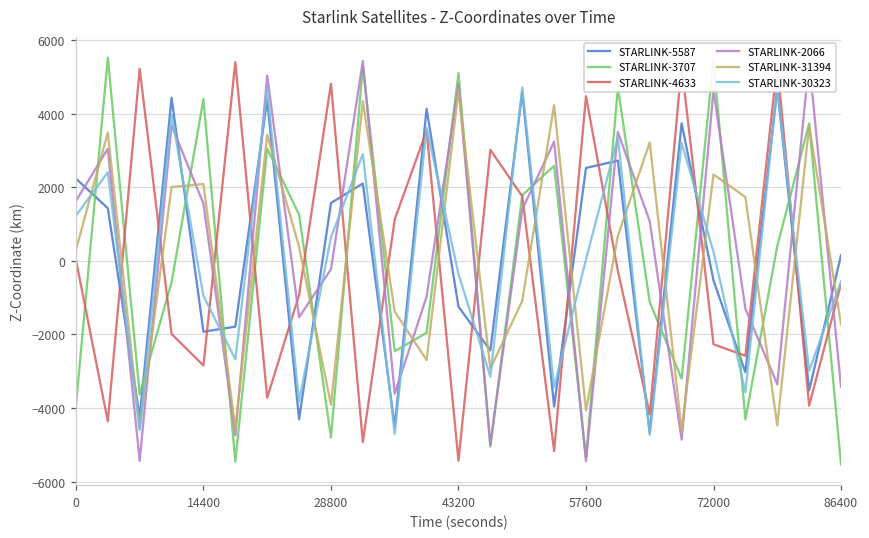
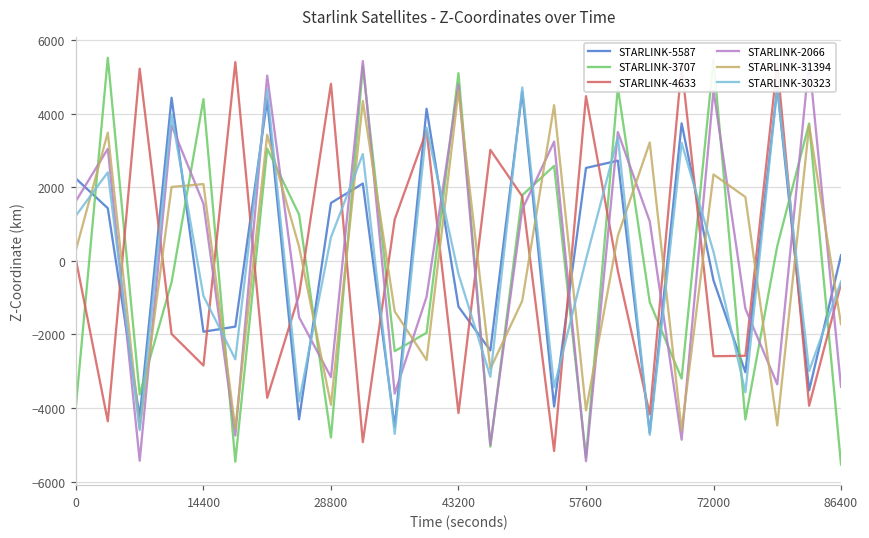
STARLINK-2066, 28800: -200 -> -3200
STARLINK-4633, 43200: -5400 -> -4100
STARLINK-4633, 72000: -2300 -> -2600
